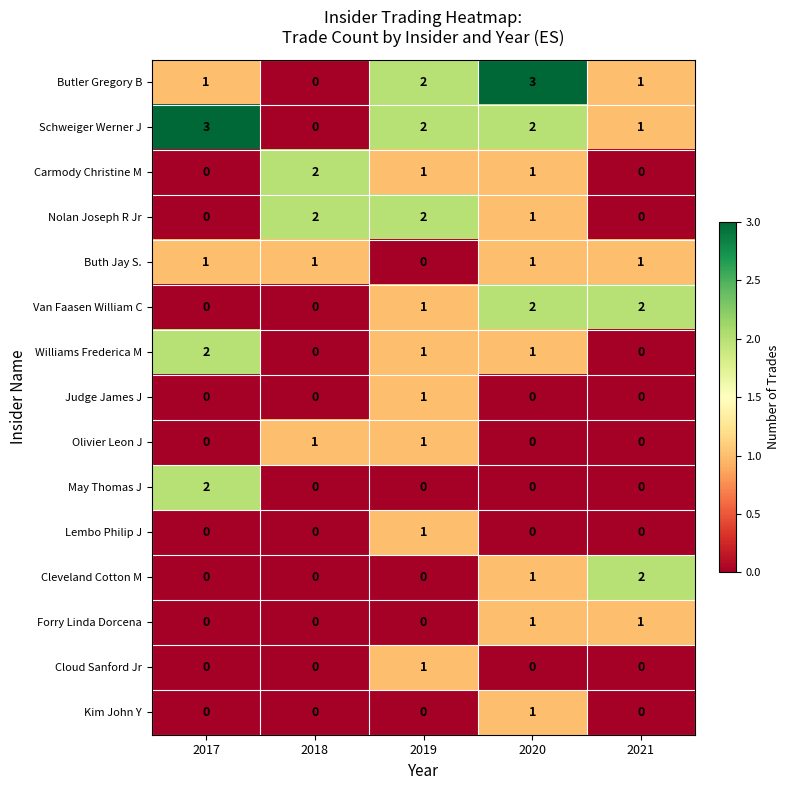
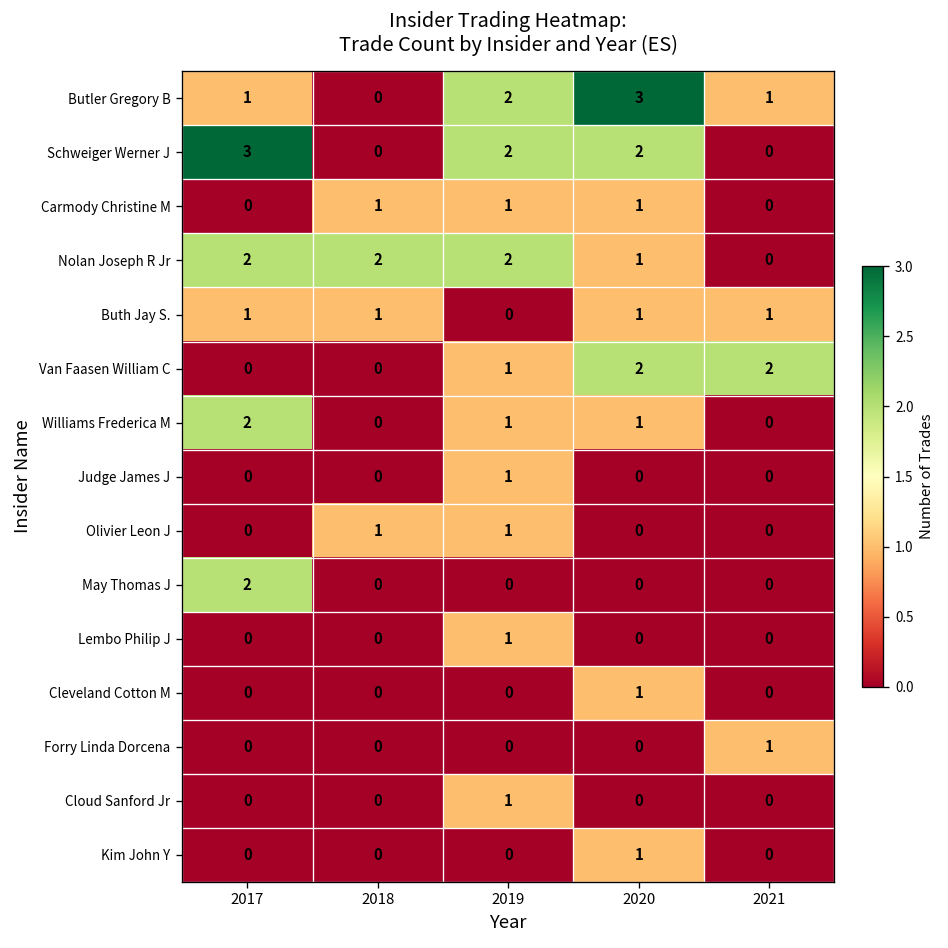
Schweiger Werner J, 2021: 1 -> 0
Carmody Christine M, 2018: 2 -> 1
Nolan Joseph R Jr, 2017: 0 -> 2
Cleveland Cotton M, 2021: 2 -> 0
Forry Linda Dorcena, 2020: 1 -> 0
